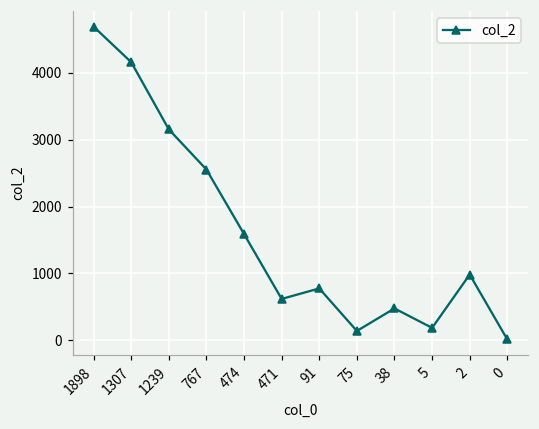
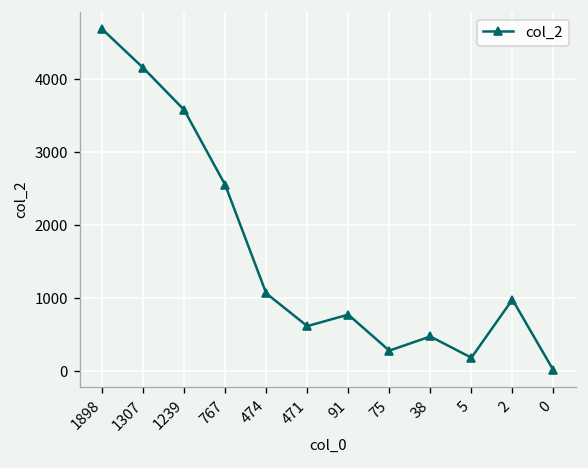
1239: 3200 -> 3600
474: 1600 -> 1100
75: 100 -> 300
